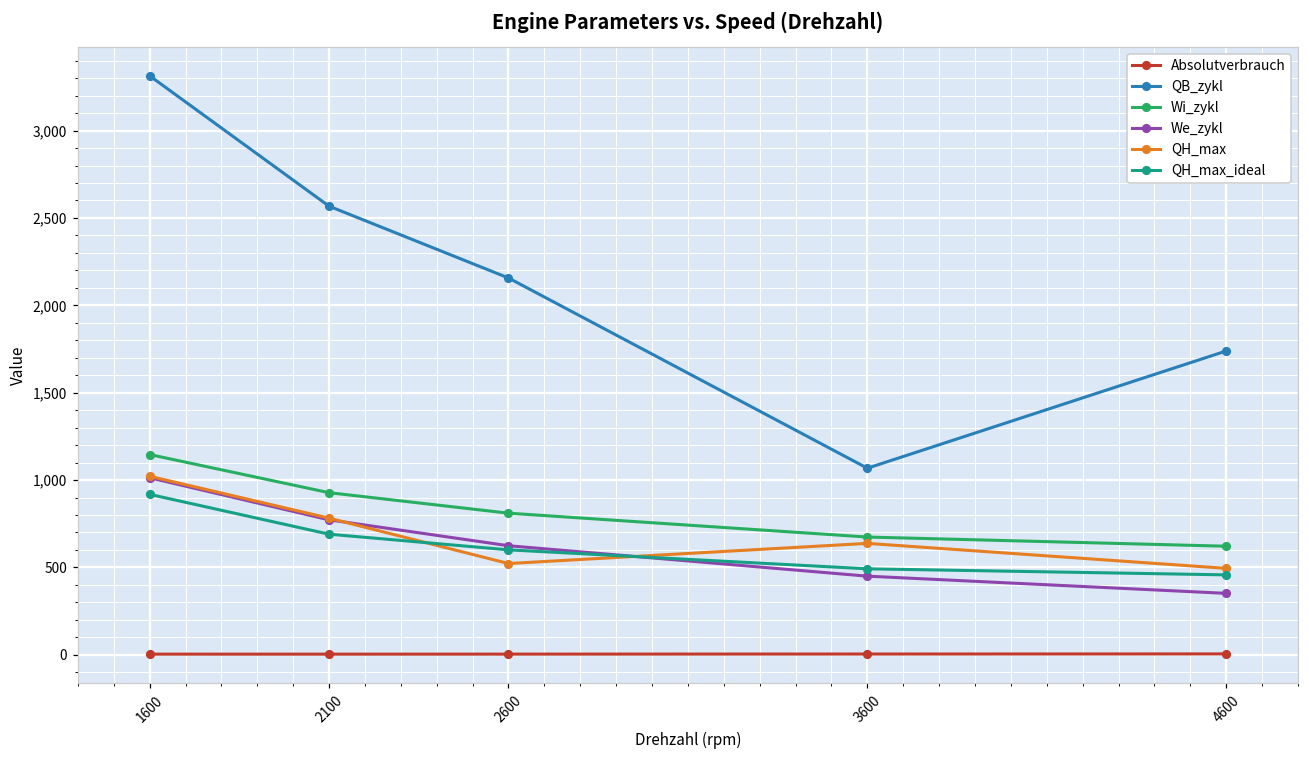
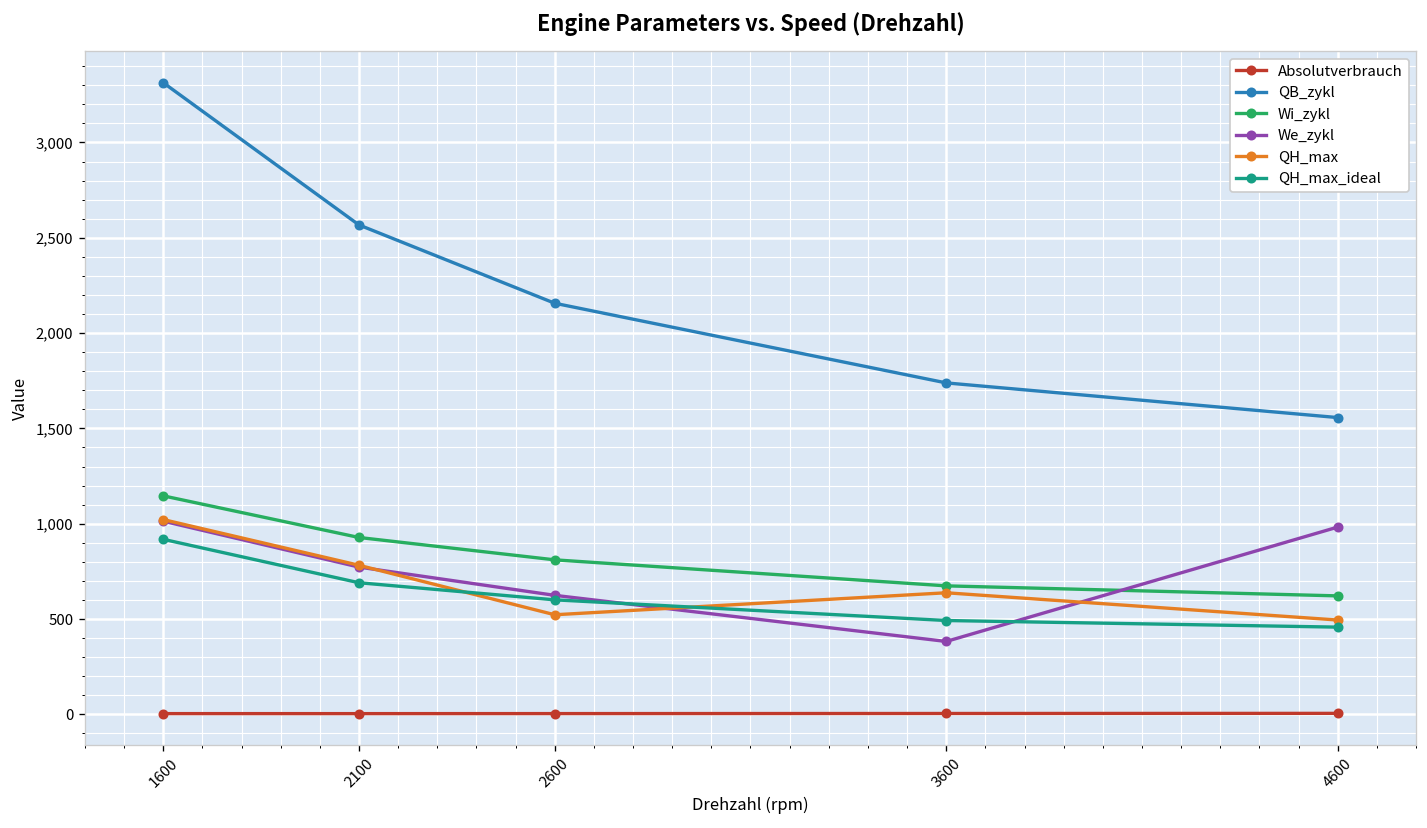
QB_zykl, 3600: 1,070 -> 1,740
We_zykl, 3600: 450 -> 380
QB_zykl, 4600: 1,740 -> 1,560
We_zykl, 4600: 350 -> 980
